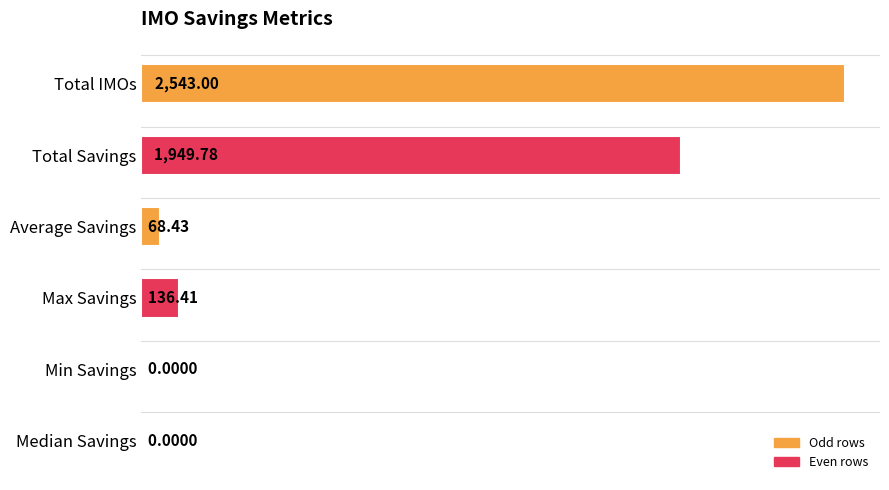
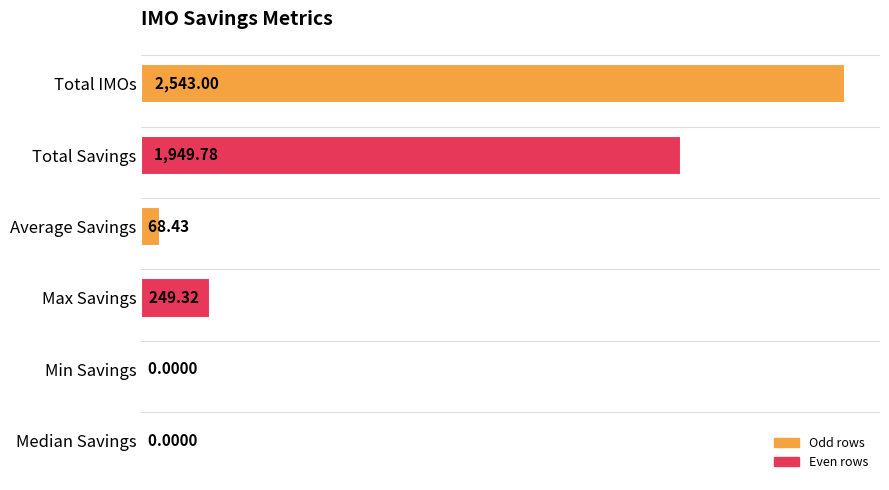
Max Savings: 136.41 -> 249.32
